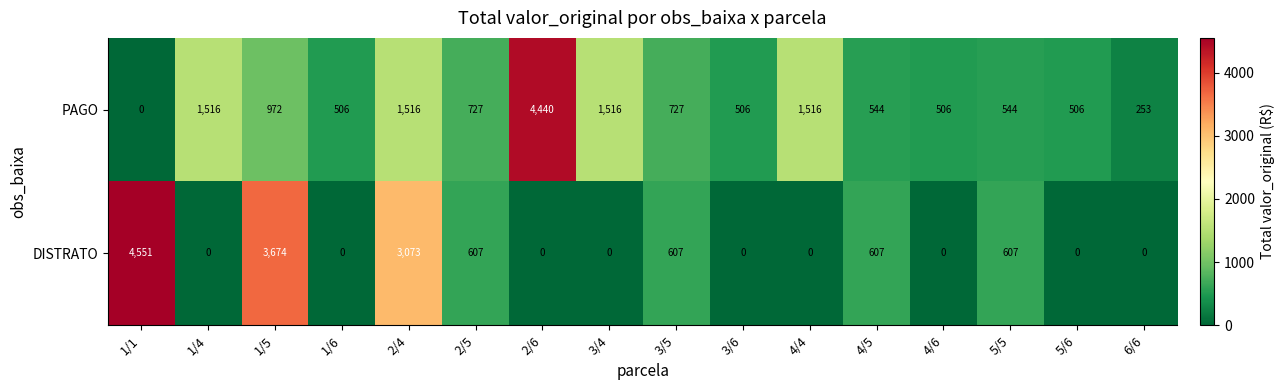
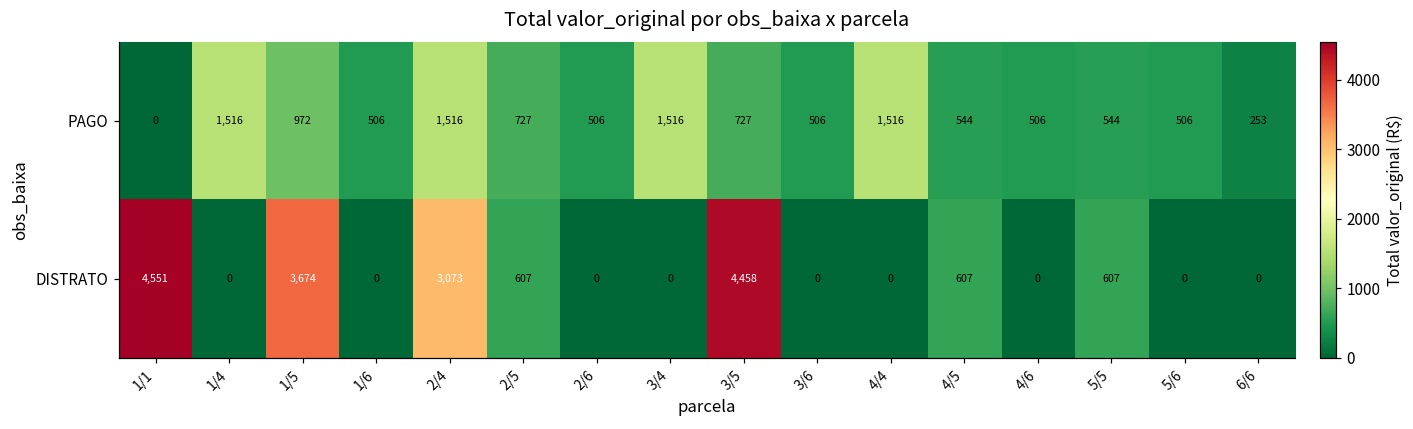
PAGO, 2/6: 4,440 -> 506
DISTRATO, 3/5: 607 -> 4,458
